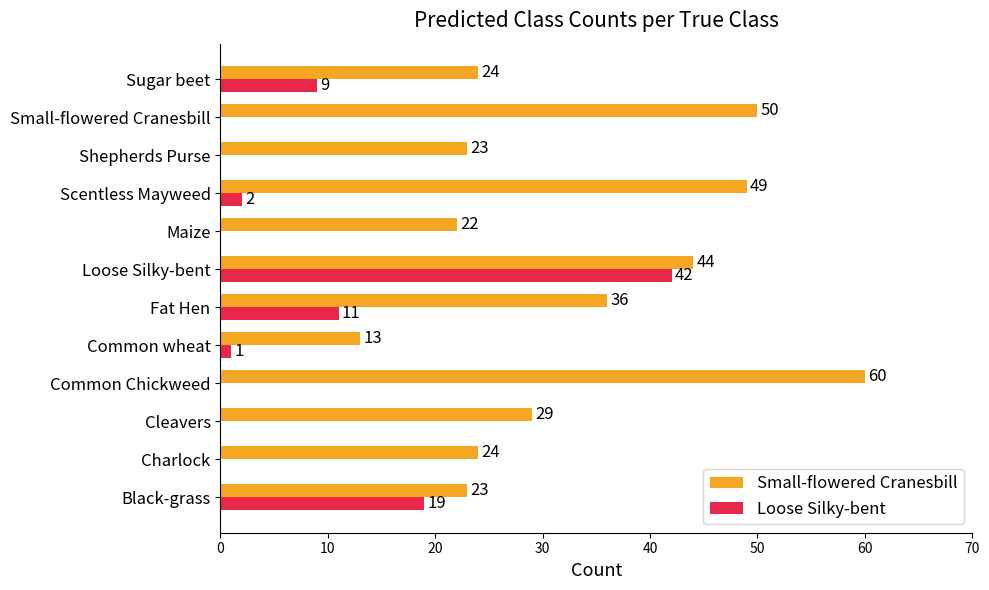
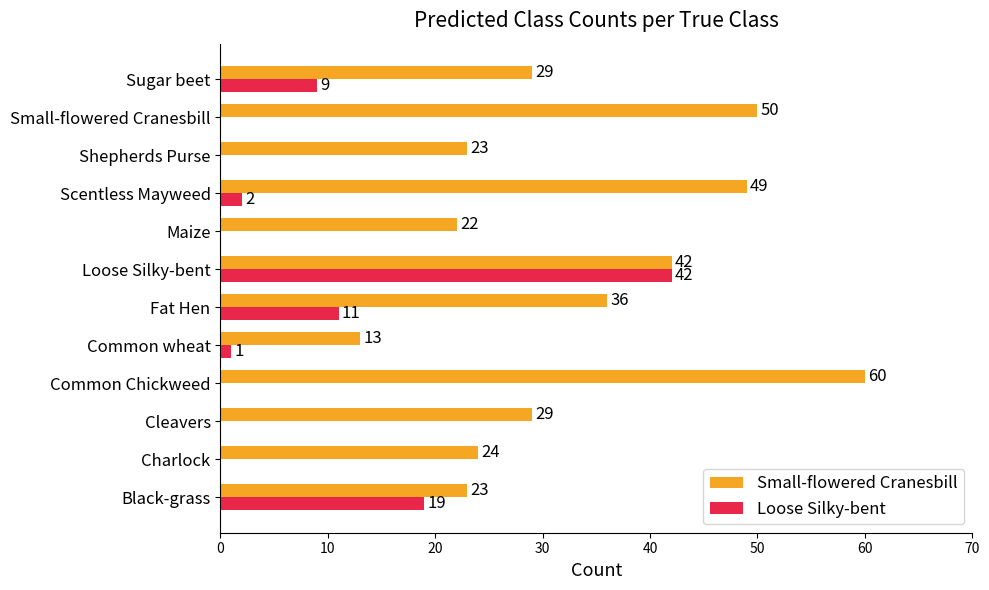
Small-flowered Cranesbill, Sugar beet: 24 -> 29
Small-flowered Cranesbill, Loose Silky-bent: 44 -> 42
